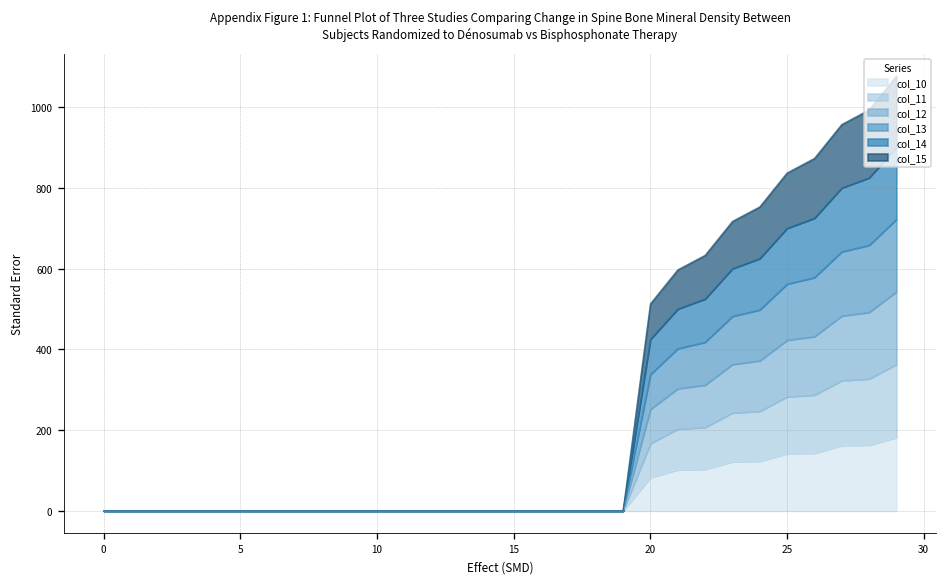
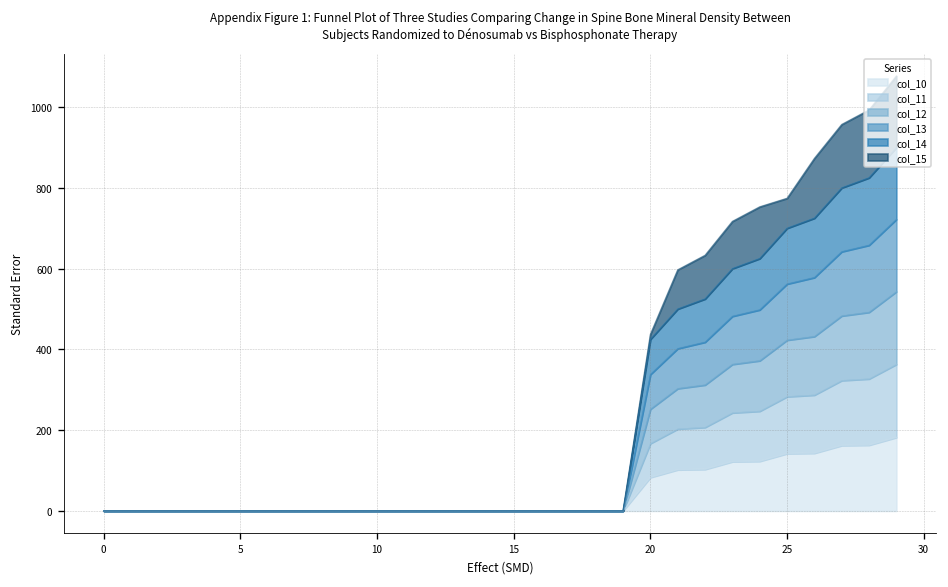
col_15, 20: 90 -> 10
col_15, 25: 140 -> 70
